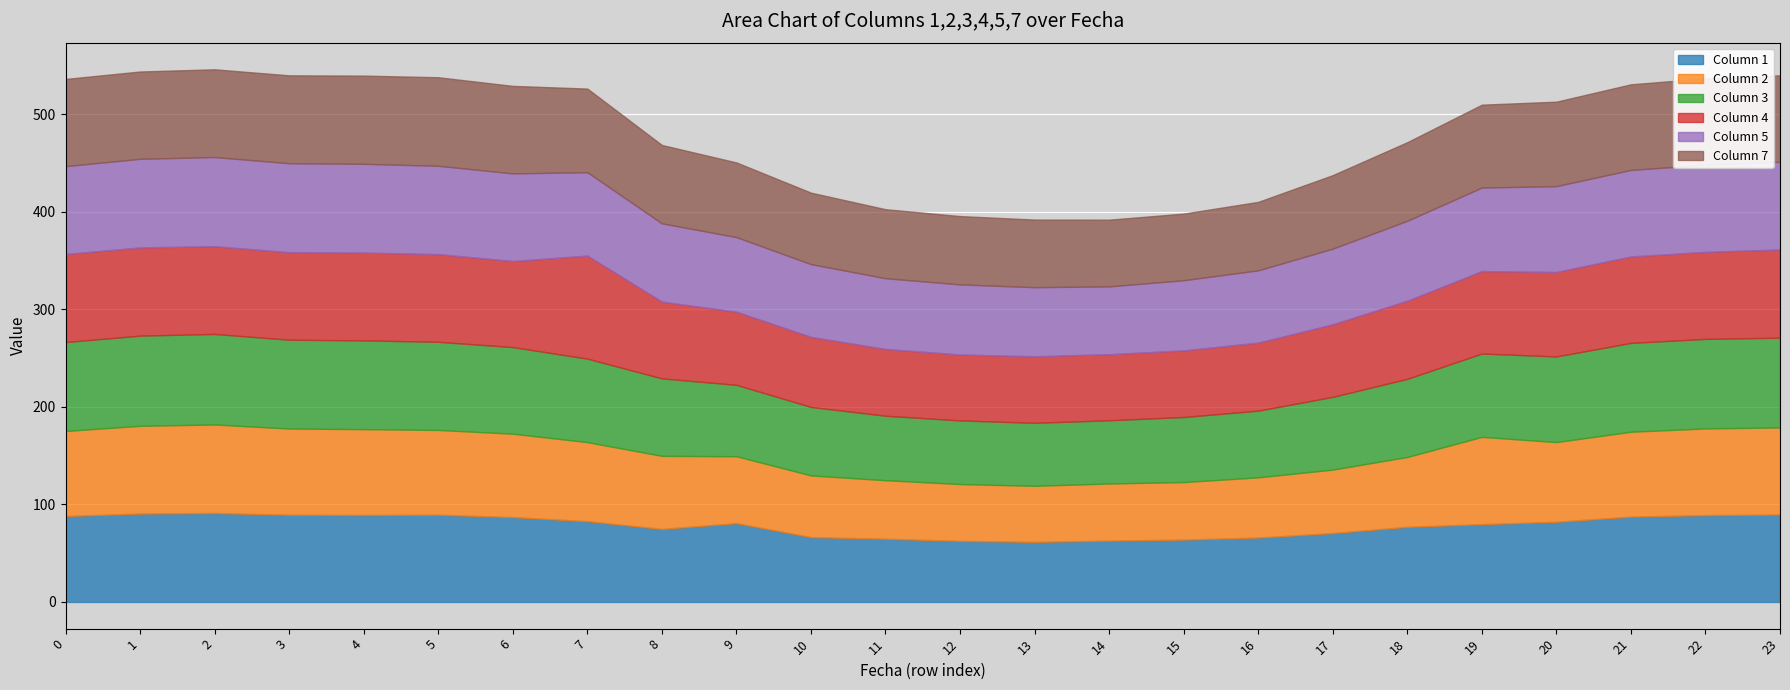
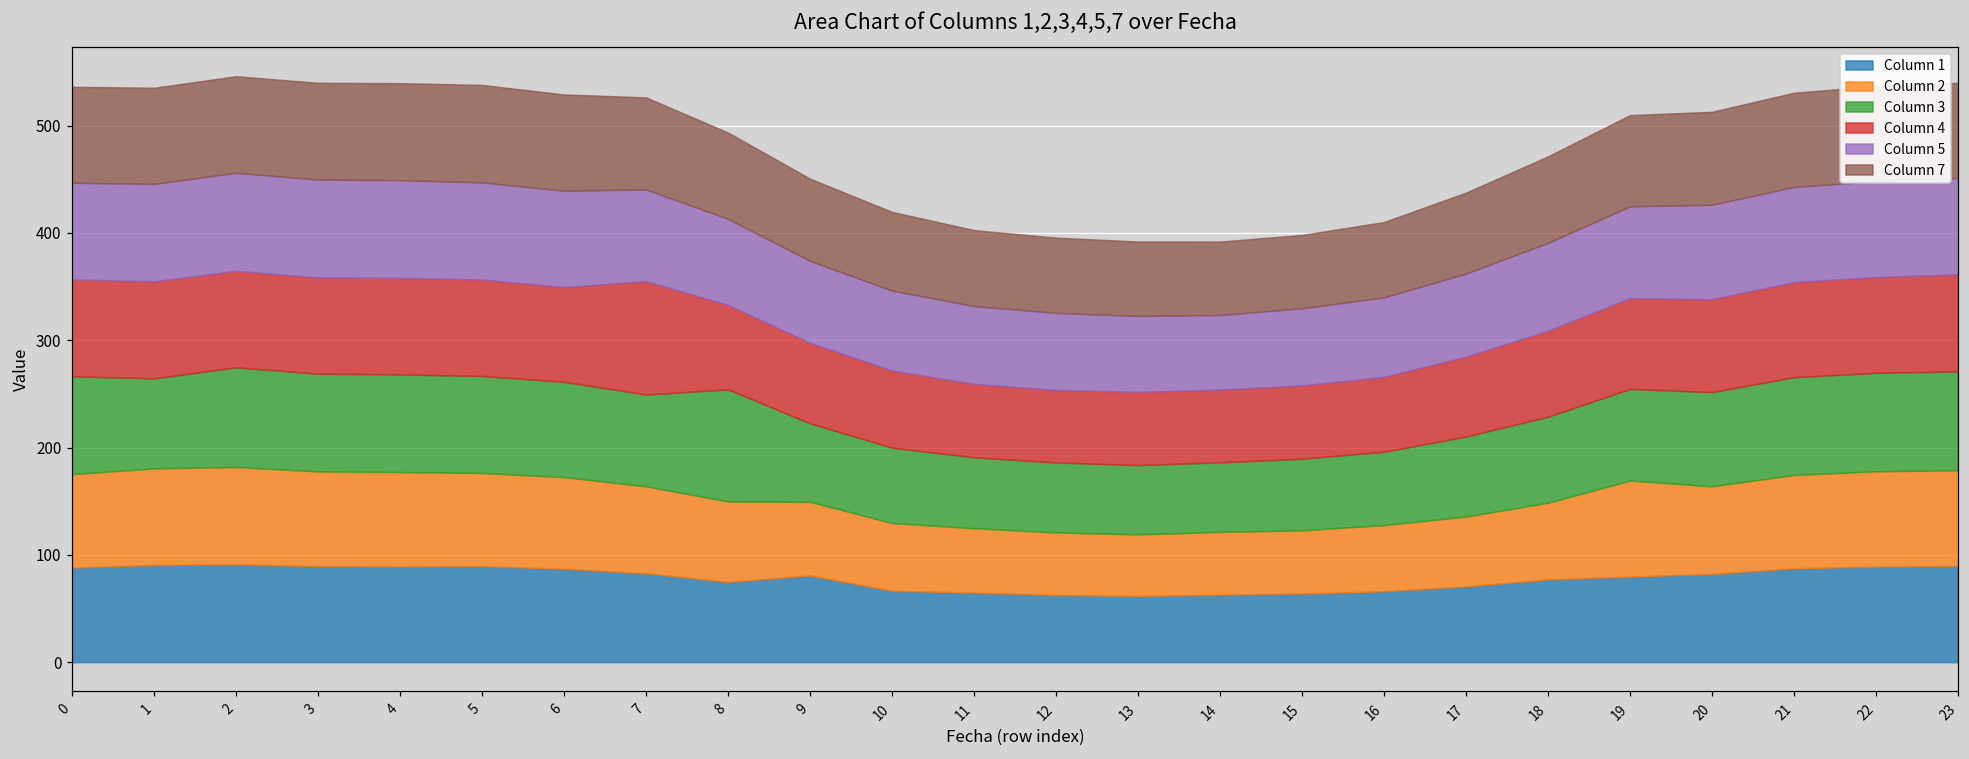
Column 3, 1: 90 -> 80
Column 3, 8: 80 -> 100
